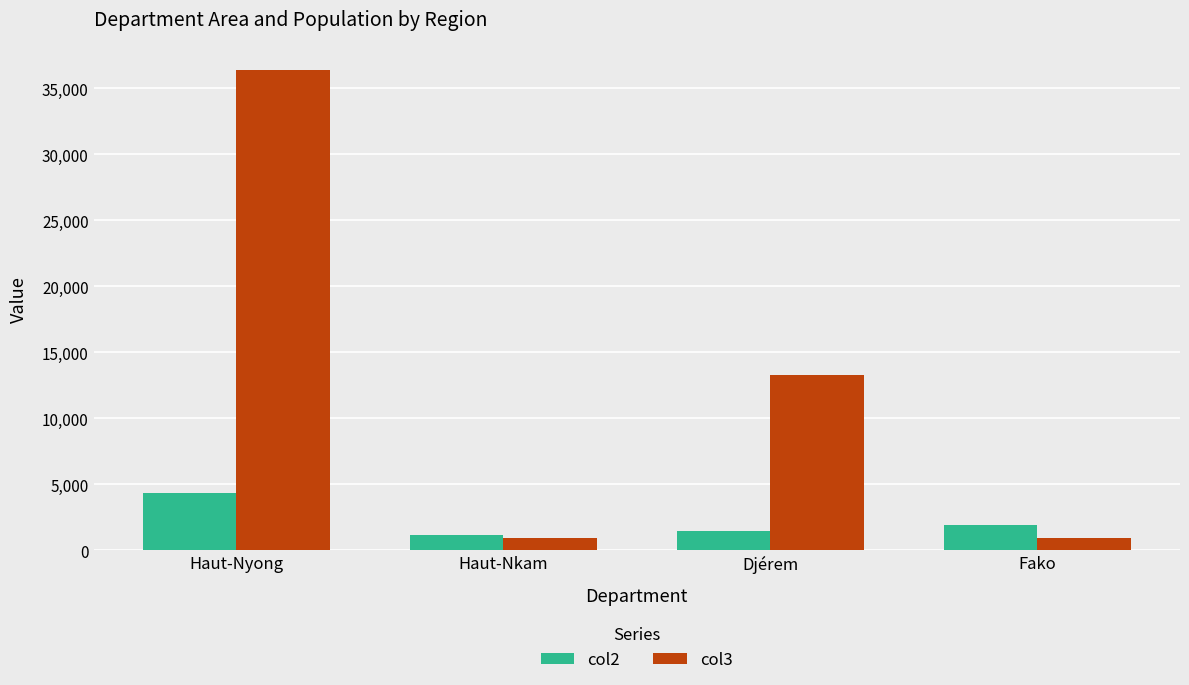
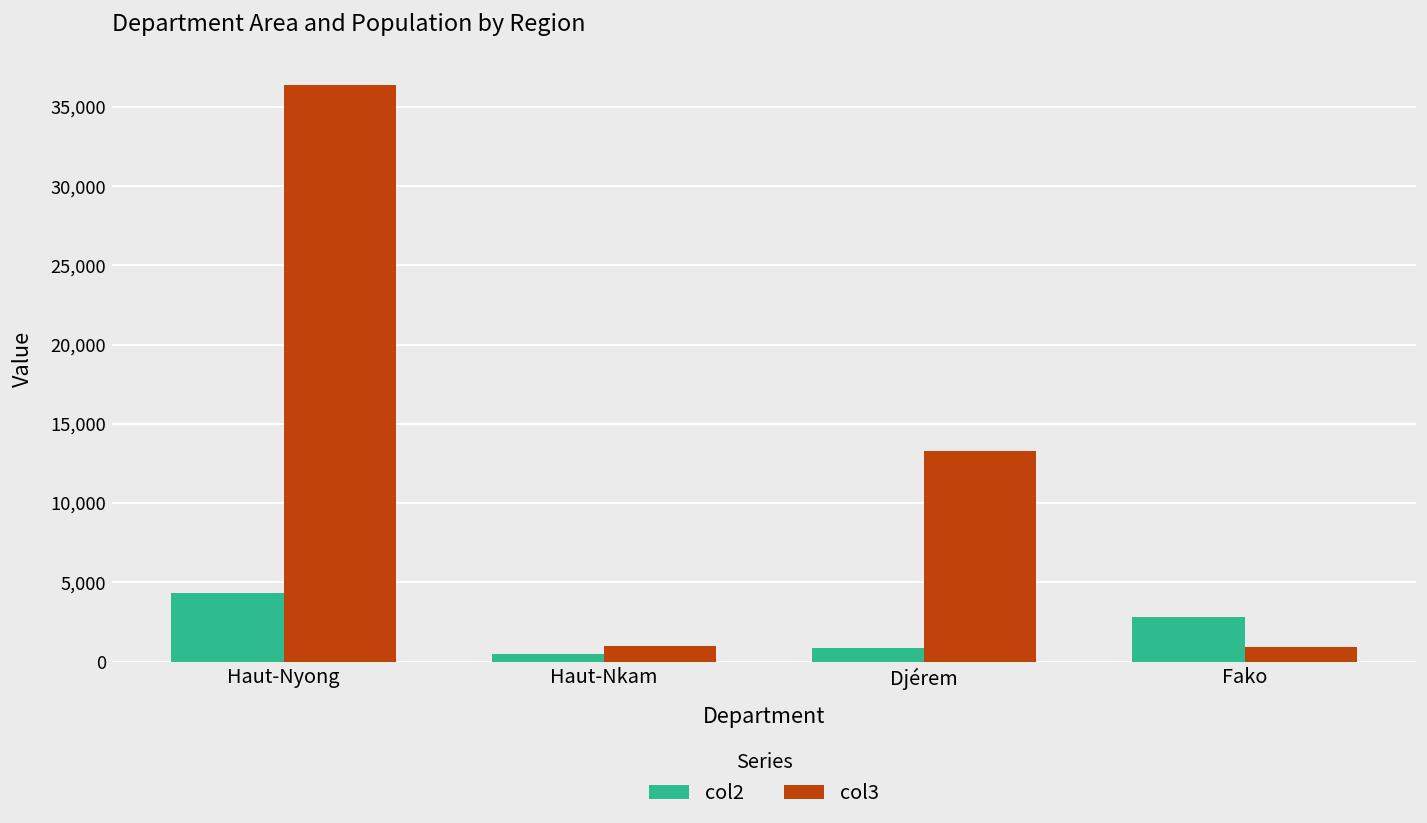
col2, Haut-Nkam: 1,100 -> 500
col2, Djérem: 1,500 -> 800
col2, Fako: 1,900 -> 2,800
